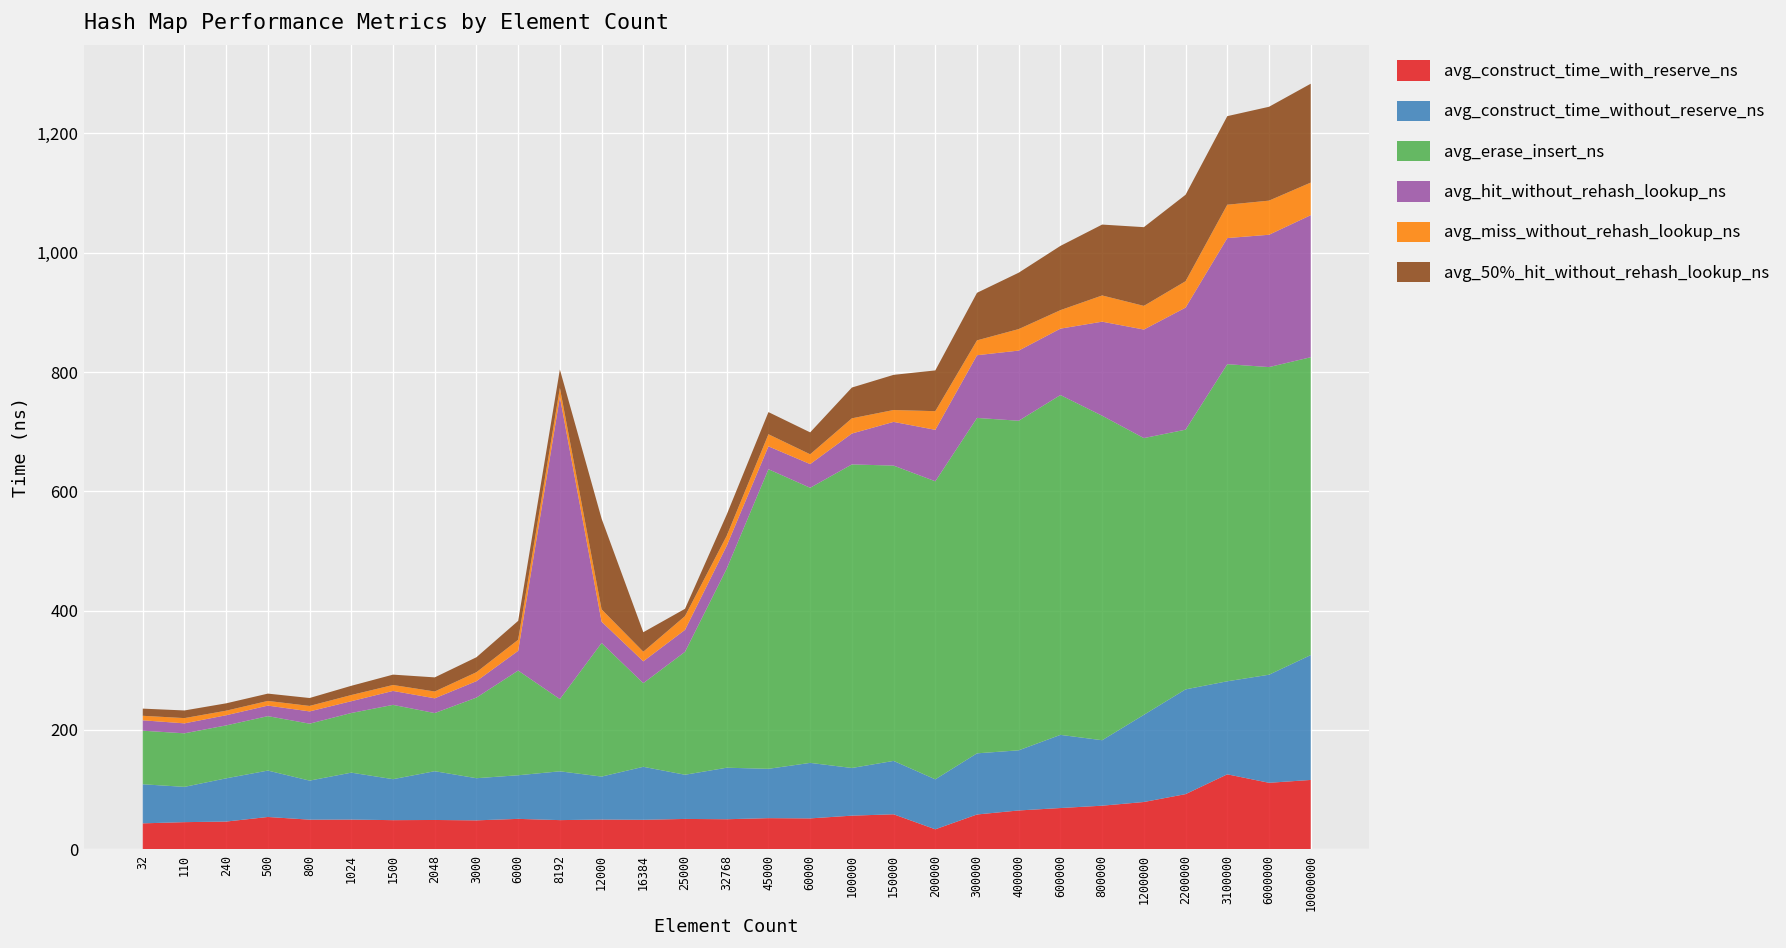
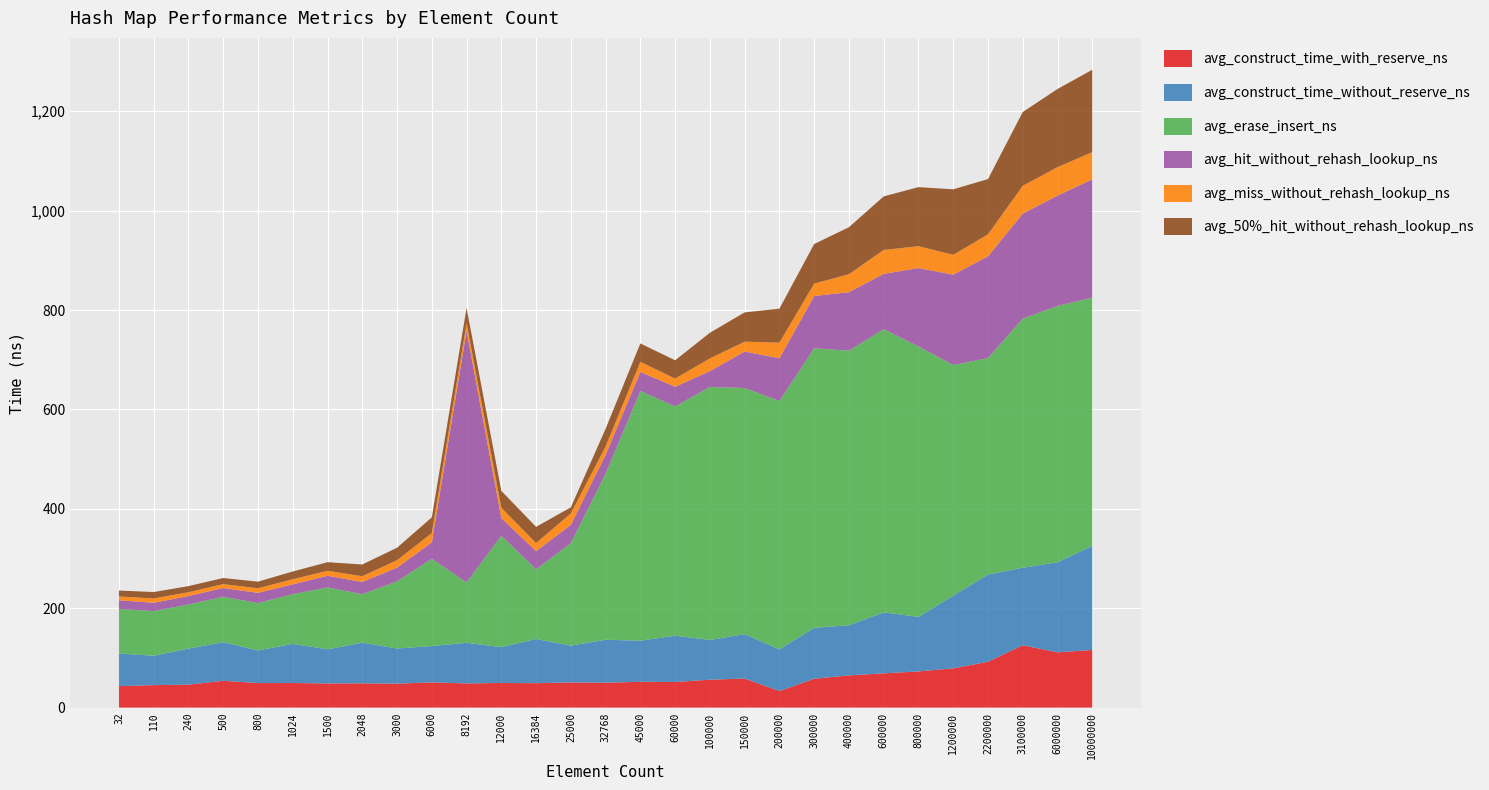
avg_50%_hit_without_rehash_lookup_ns, 12000: 150 -> 30
avg_hit_without_rehash_lookup_ns, 100000: 50 -> 30
avg_miss_without_rehash_lookup_ns, 600000: 30 -> 50
avg_50%_hit_without_rehash_lookup_ns, 2200000: 140 -> 110
avg_erase_insert_ns, 3100000: 530 -> 500
